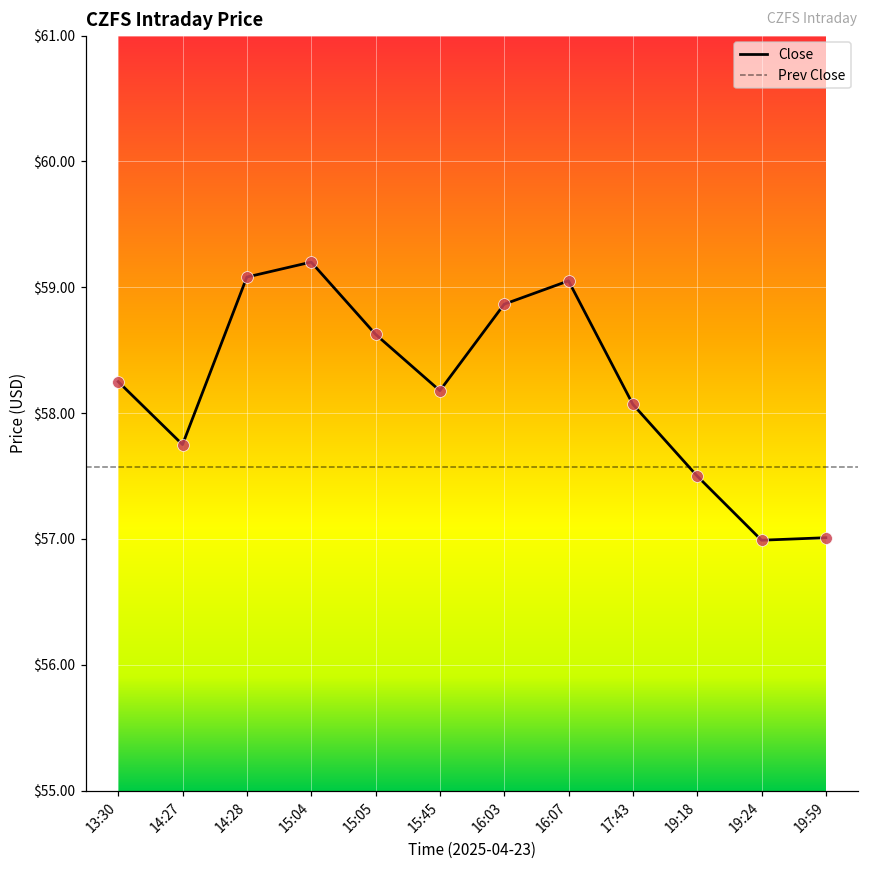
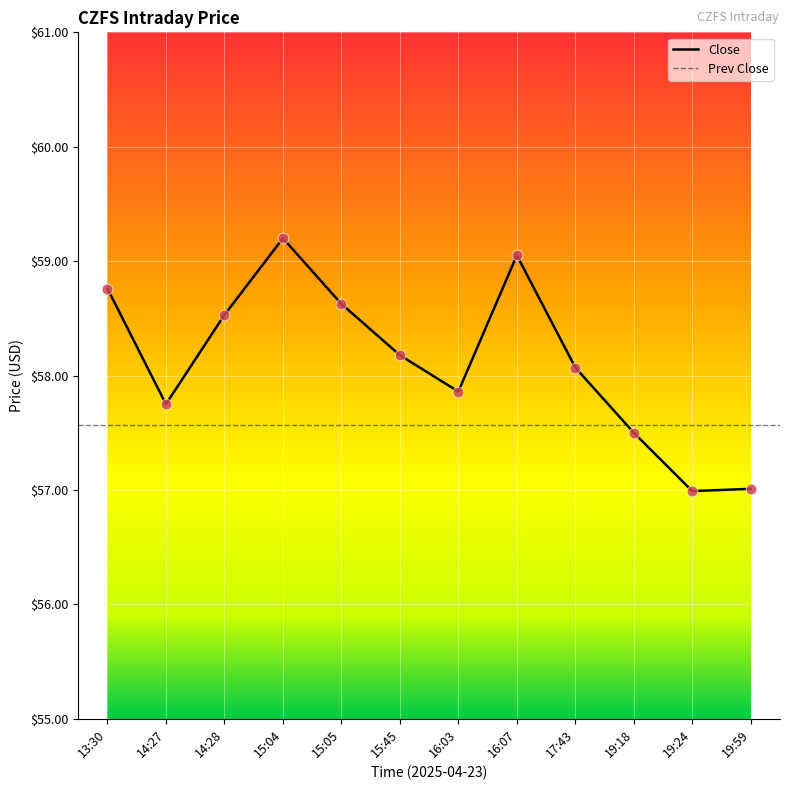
13:30: $58.25 -> $58.76
14:28: $59.08 -> $58.53
16:03: $58.87 -> $57.86
